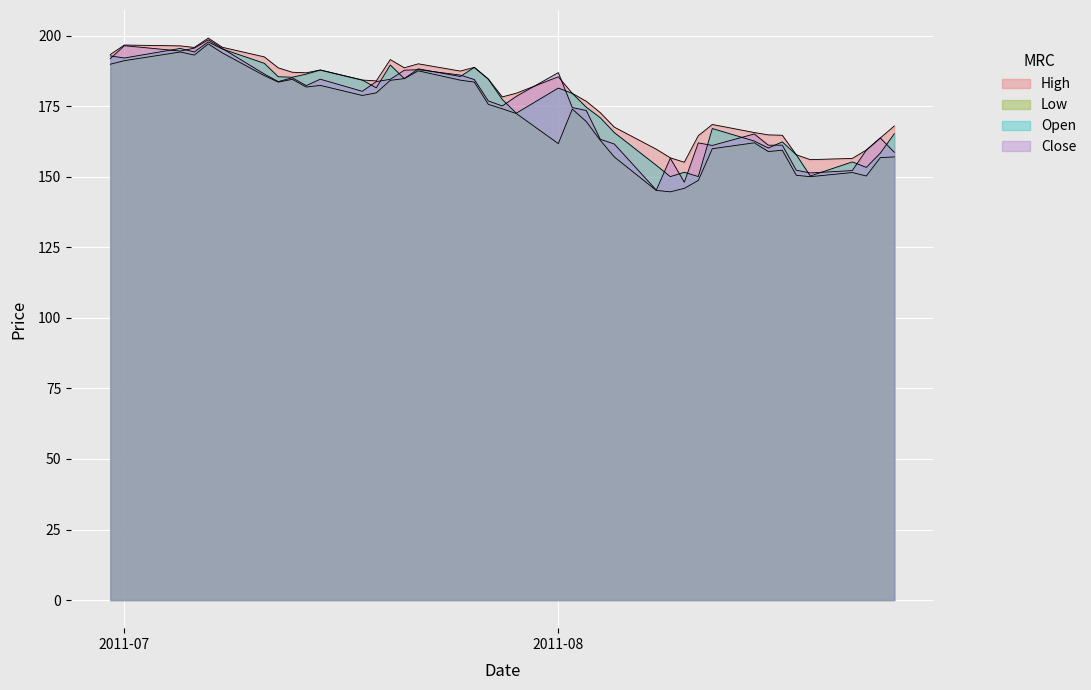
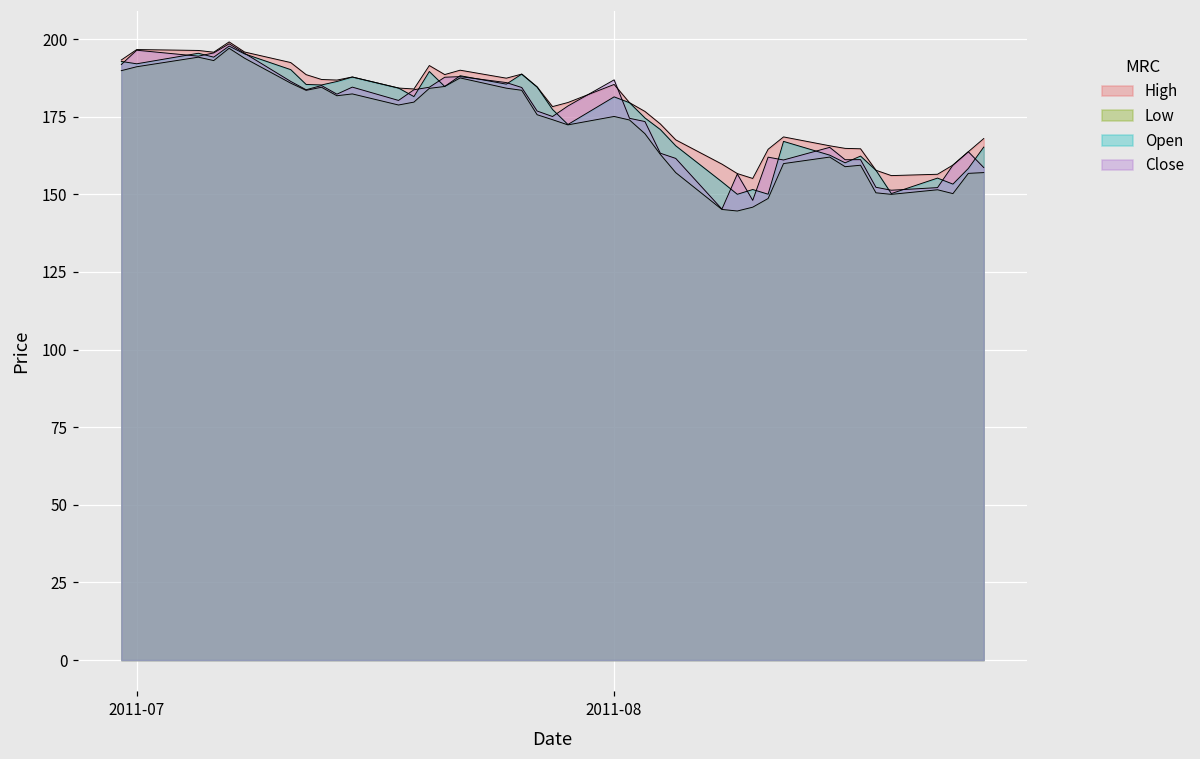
Low, 2011-08: 162 -> 175
